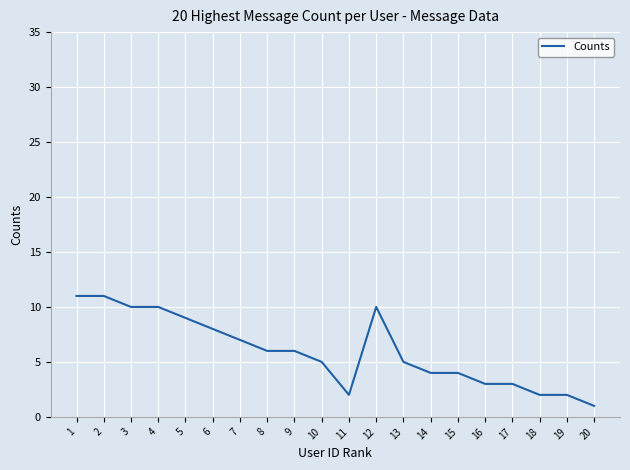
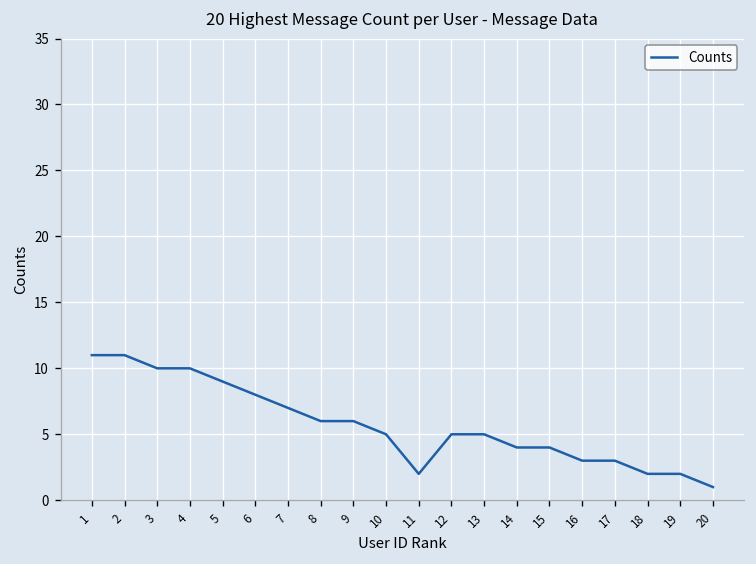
12: 10 -> 5
